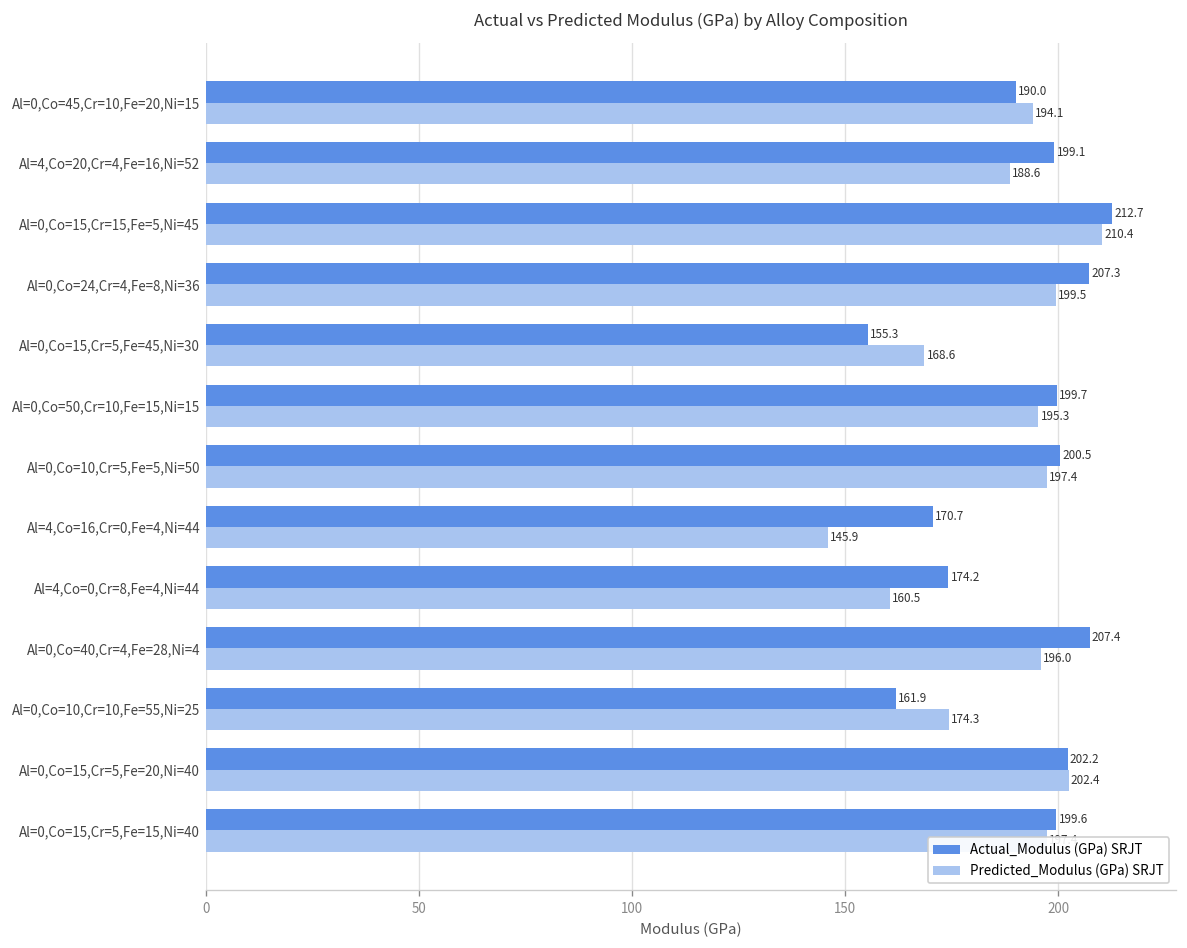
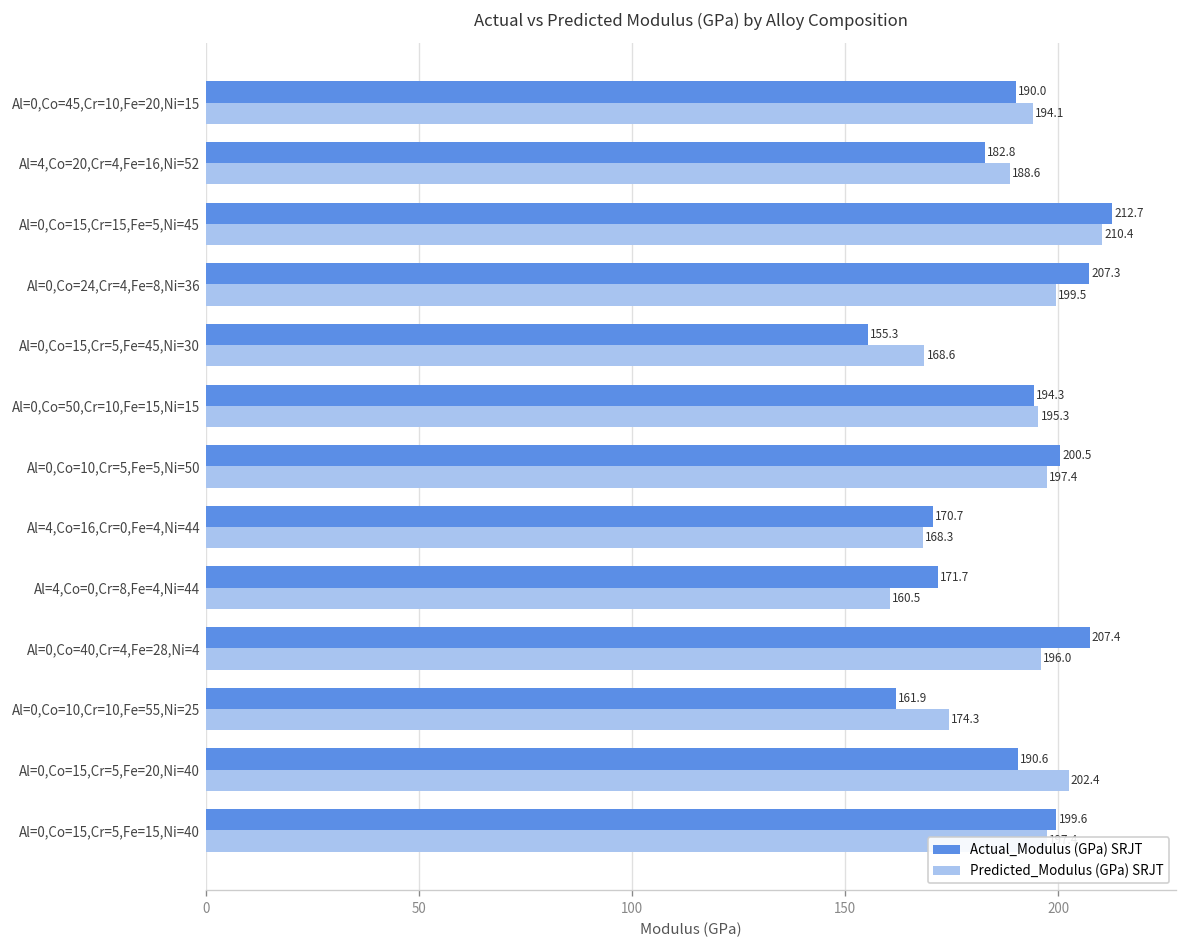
Actual_Modulus (GPa) SRJT, Al=4,Co=20,Cr=4,Fe=16,Ni=52: 199.1 -> 182.8
Actual_Modulus (GPa) SRJT, Al=0,Co=50,Cr=10,Fe=15,Ni=15: 199.7 -> 194.3
Predicted_Modulus (GPa) SRJT, Al=4,Co=16,Cr=0,Fe=4,Ni=44: 145.9 -> 168.3
Actual_Modulus (GPa) SRJT, Al=4,Co=0,Cr=8,Fe=4,Ni=44: 174.2 -> 171.7
Actual_Modulus (GPa) SRJT, Al=0,Co=15,Cr=5,Fe=20,Ni=40: 202.2 -> 190.6
